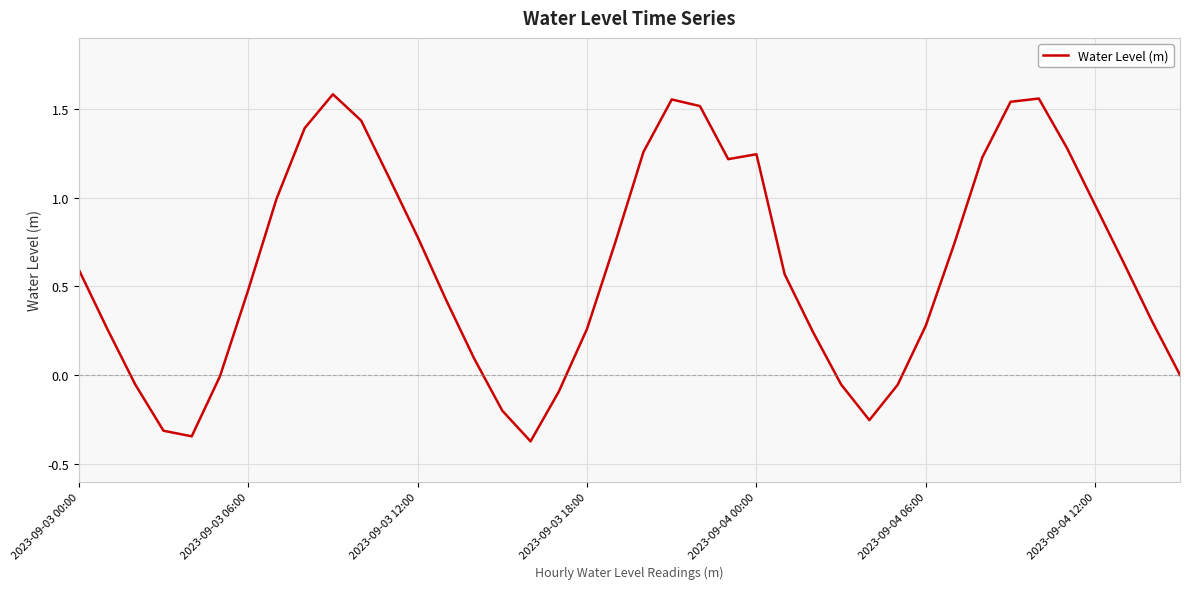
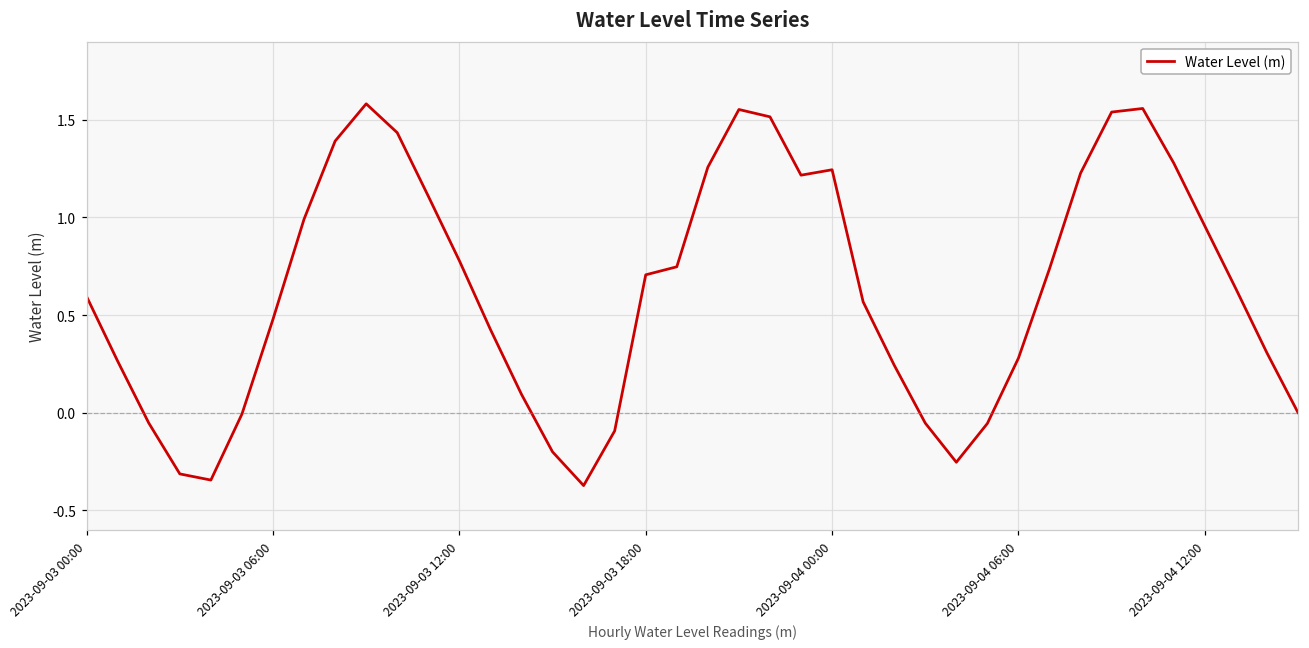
2023-09-03 18:00: 0.26 -> 0.71
